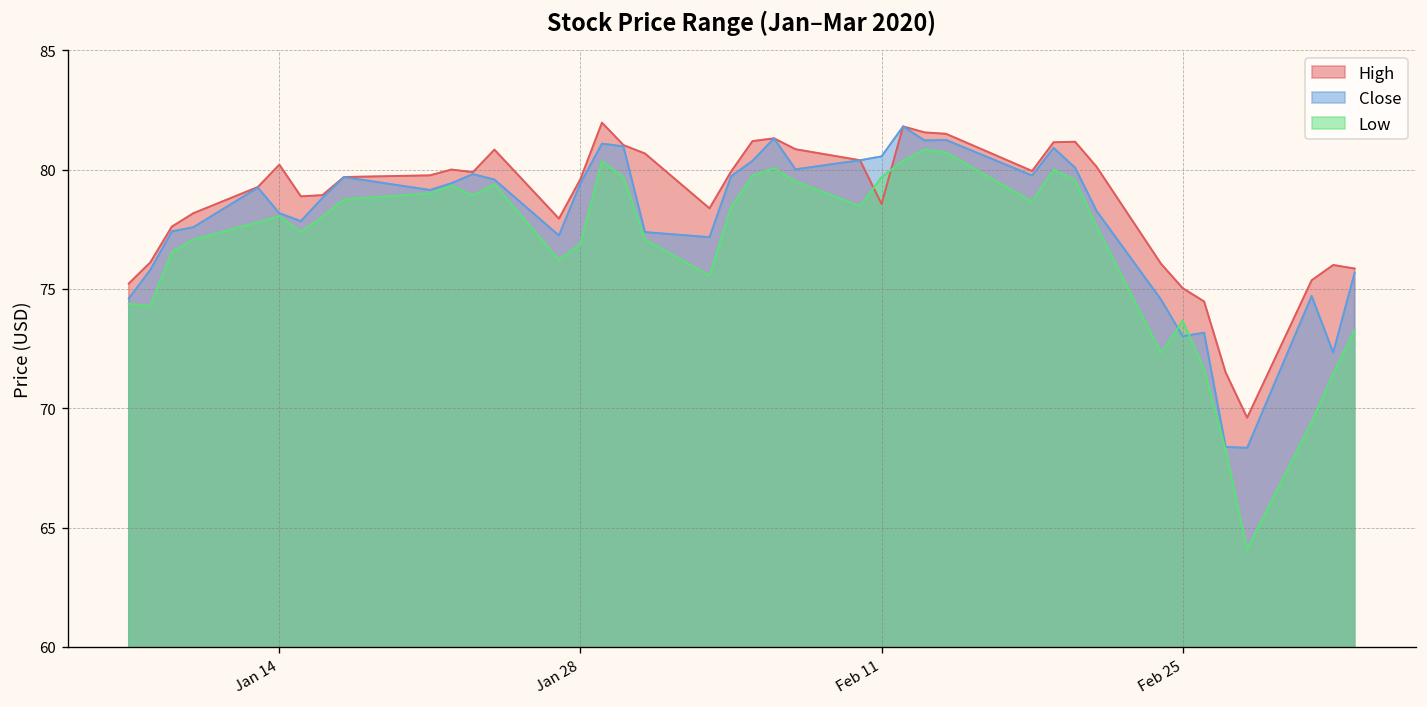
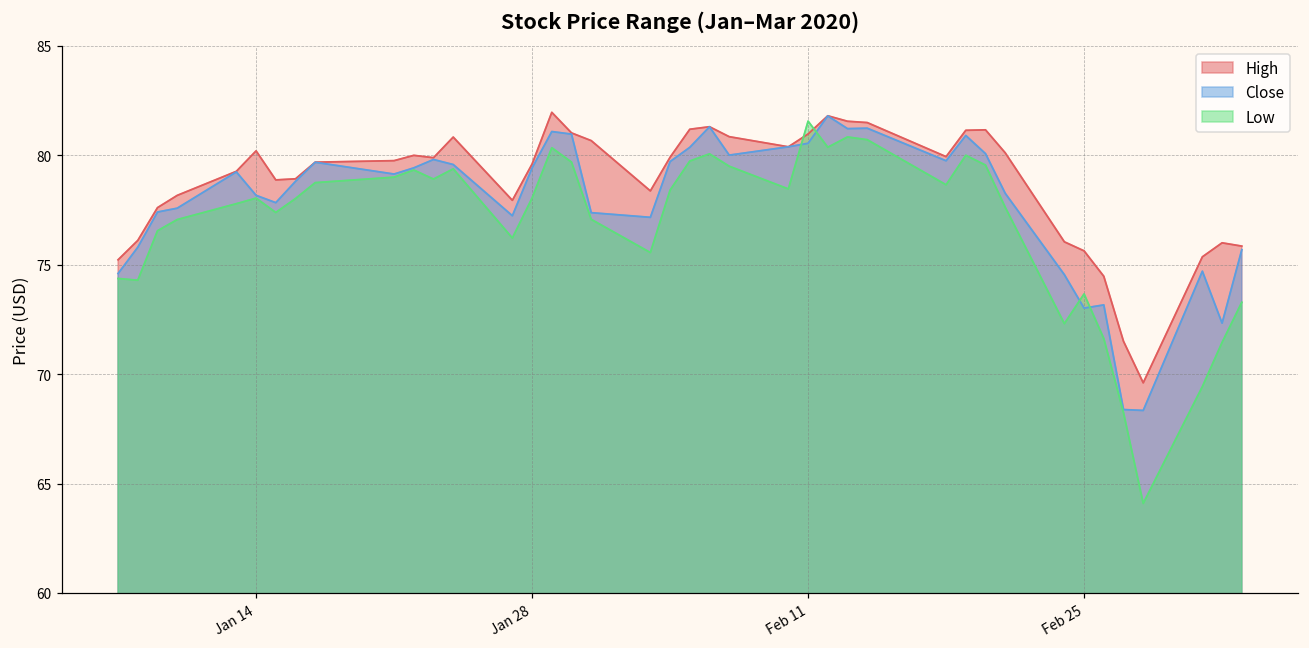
Low, Jan 28: 76.9 -> 78.0
High, Feb 11: 78.6 -> 81.0
Low, Feb 11: 79.7 -> 81.6
High, Feb 25: 75.0 -> 75.6
